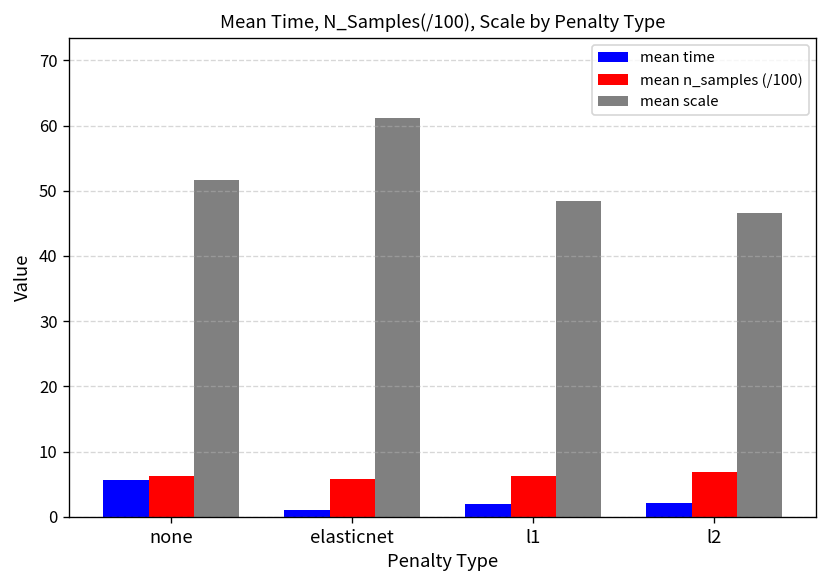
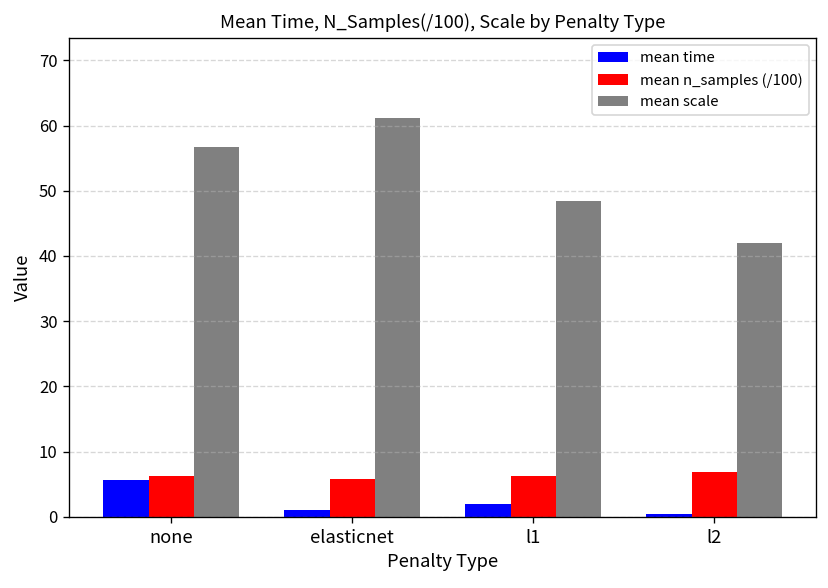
mean scale, none: 52 -> 57
mean time, l2: 2 -> 1
mean scale, l2: 47 -> 42
